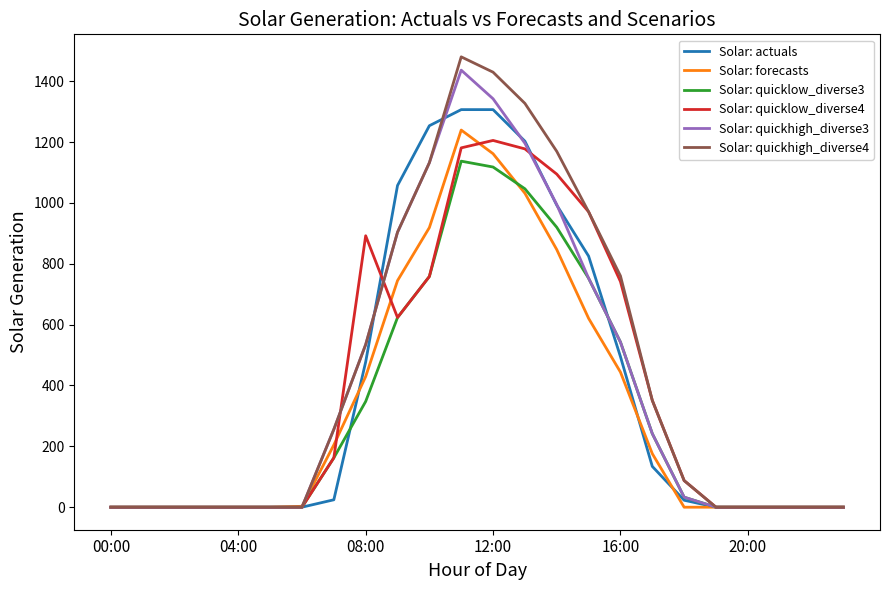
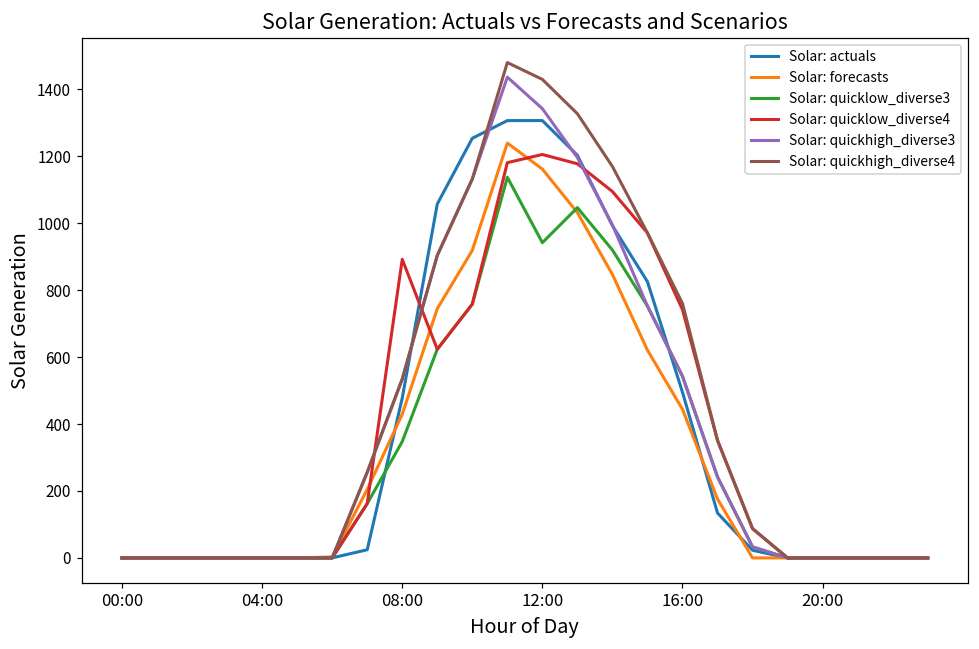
Solar: quicklow_diverse3, 12:00: 1120 -> 940
